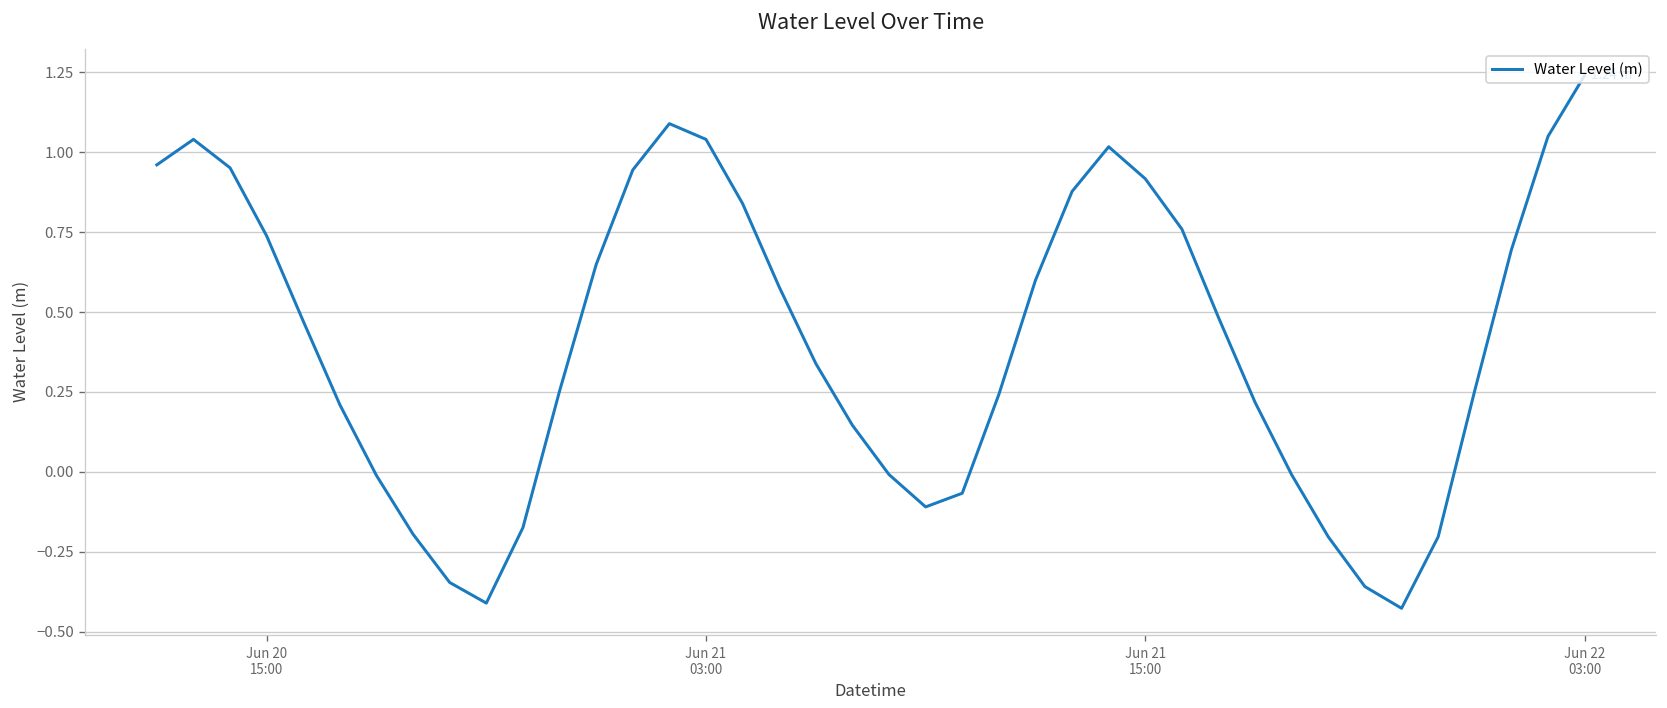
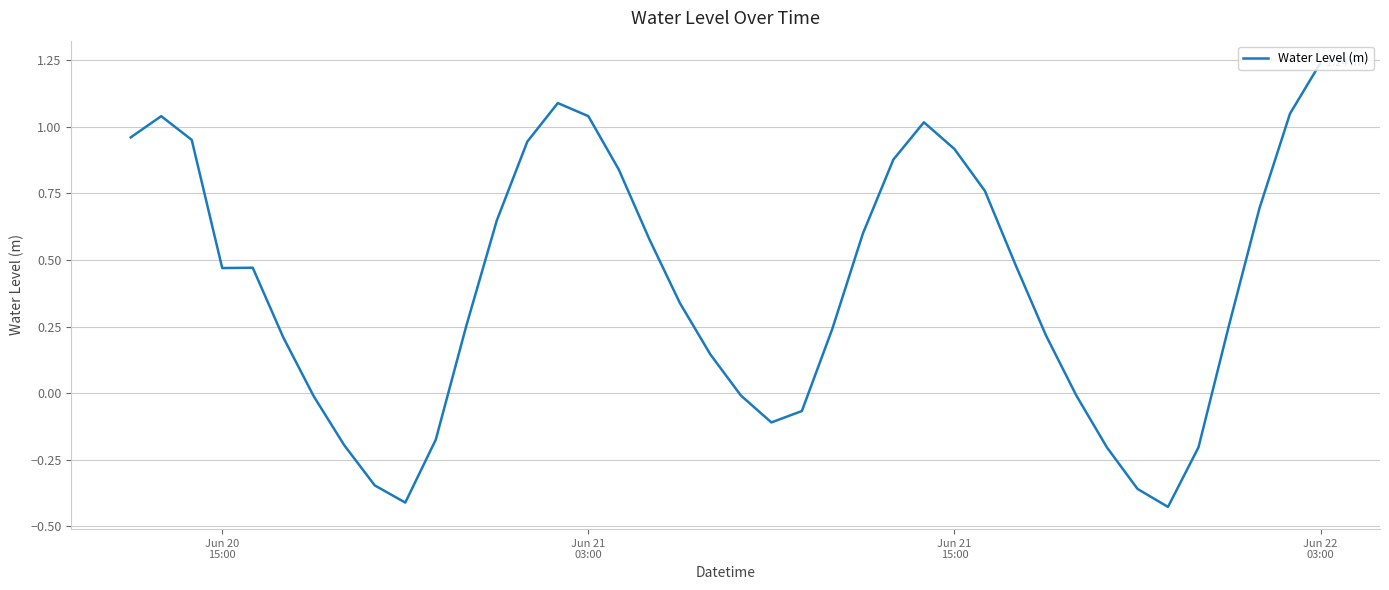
Jun 20 15:00: 0.74 -> 0.47
